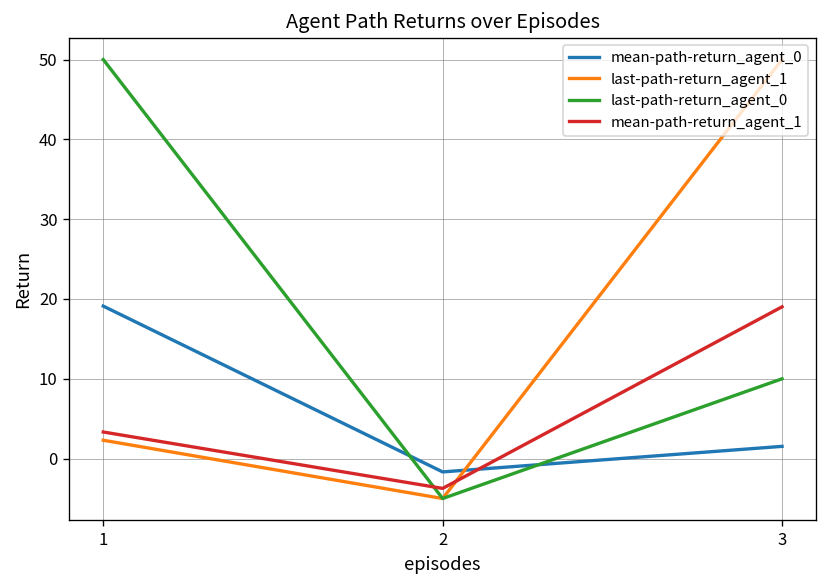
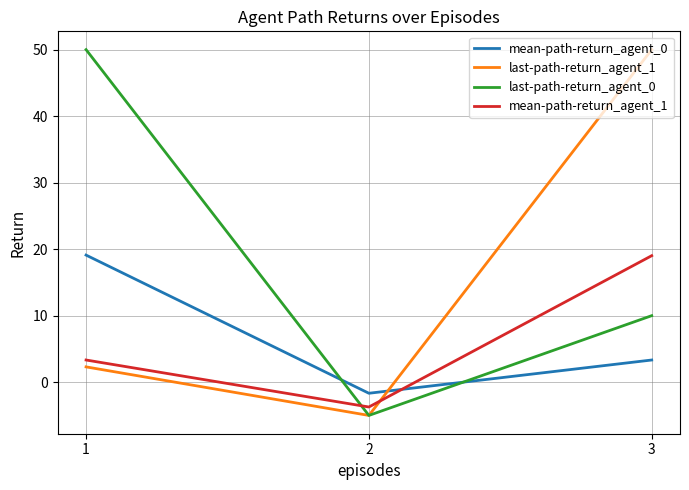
mean-path-return_agent_0, 3: 2 -> 3
